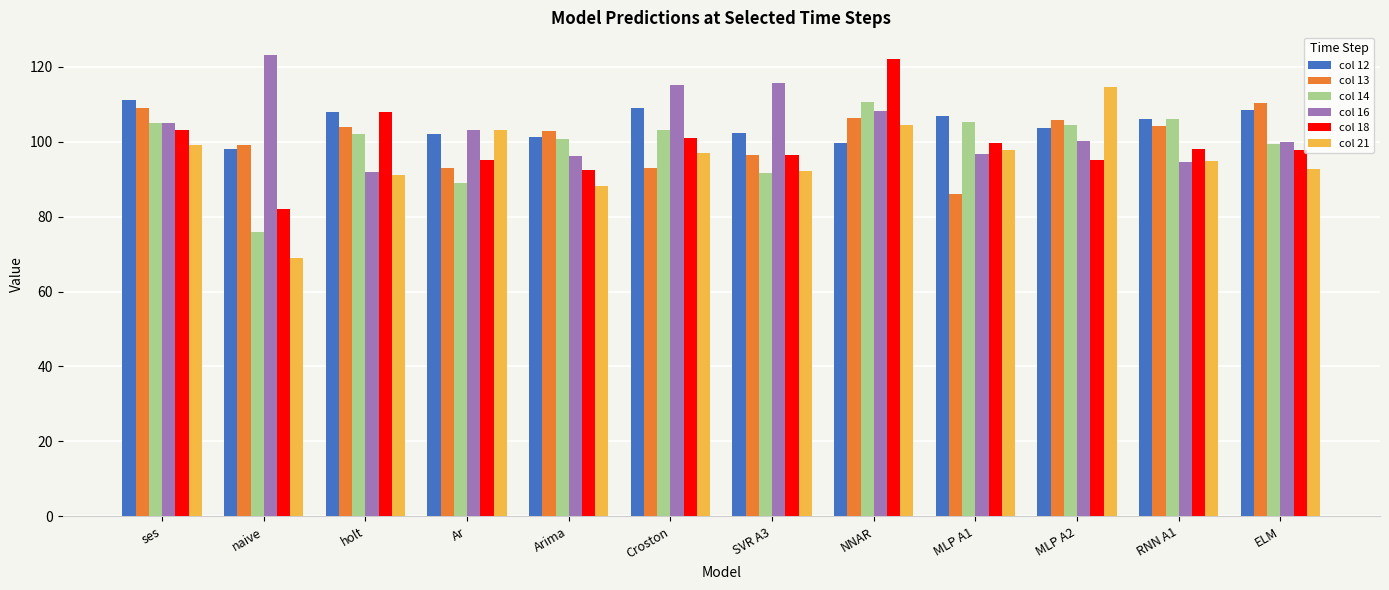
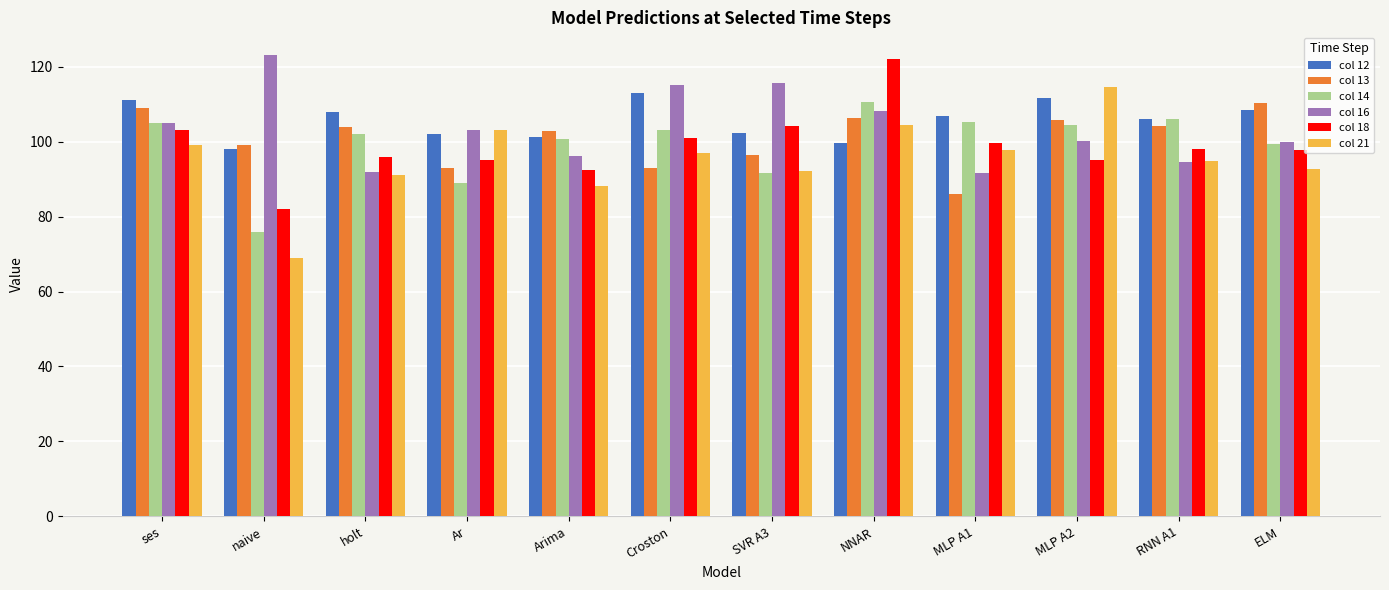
col 18, holt: 108 -> 96
col 12, Croston: 109 -> 113
col 18, SVR A3: 96 -> 104
col 16, MLP A1: 97 -> 92
col 12, MLP A2: 104 -> 112
